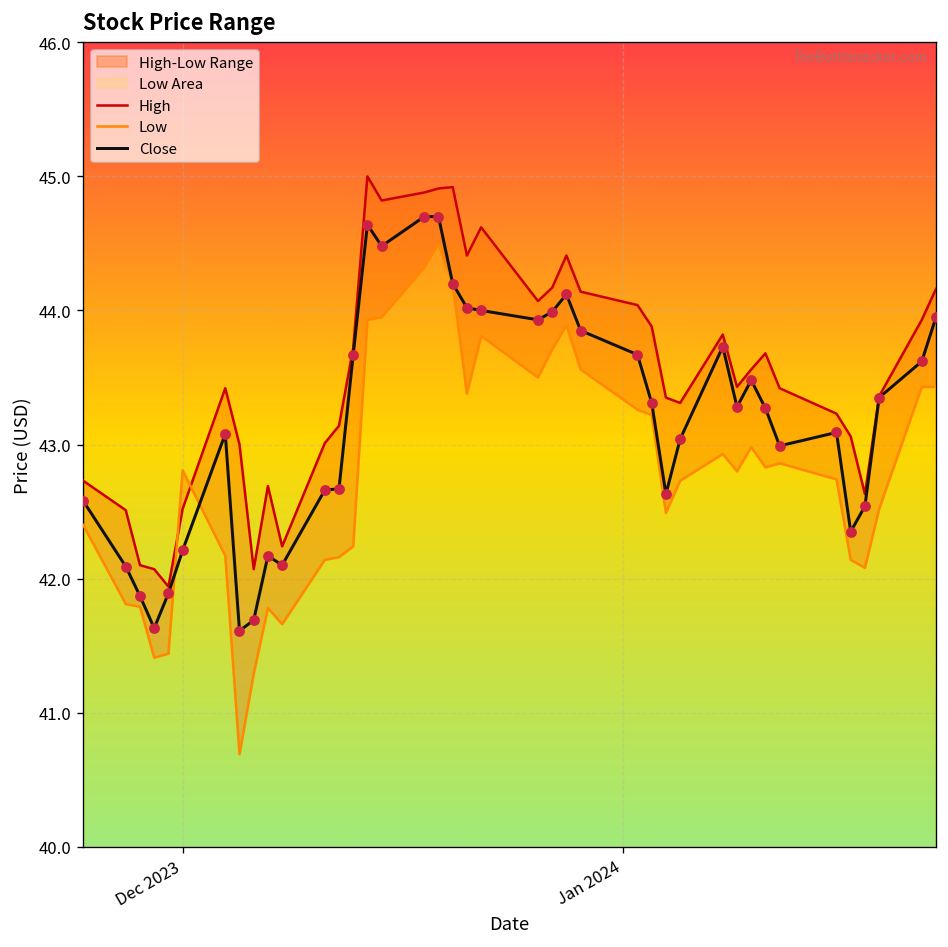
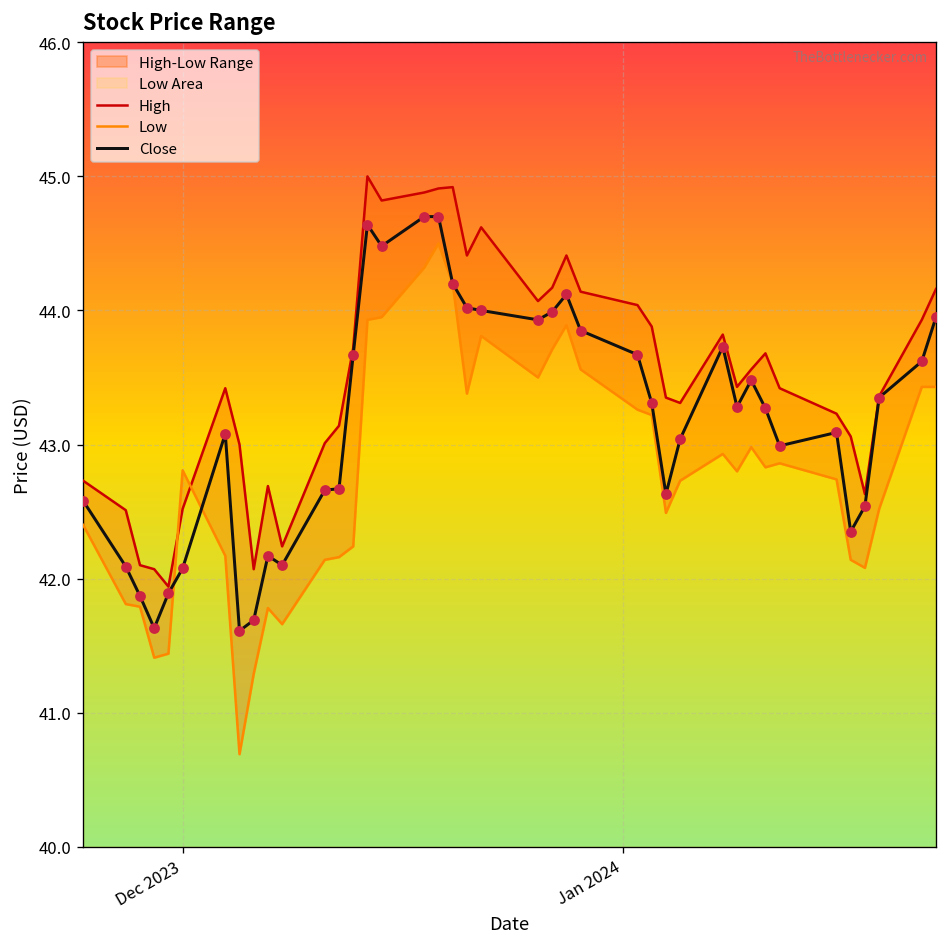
Close, Dec 2023: 42.21 -> 42.08
